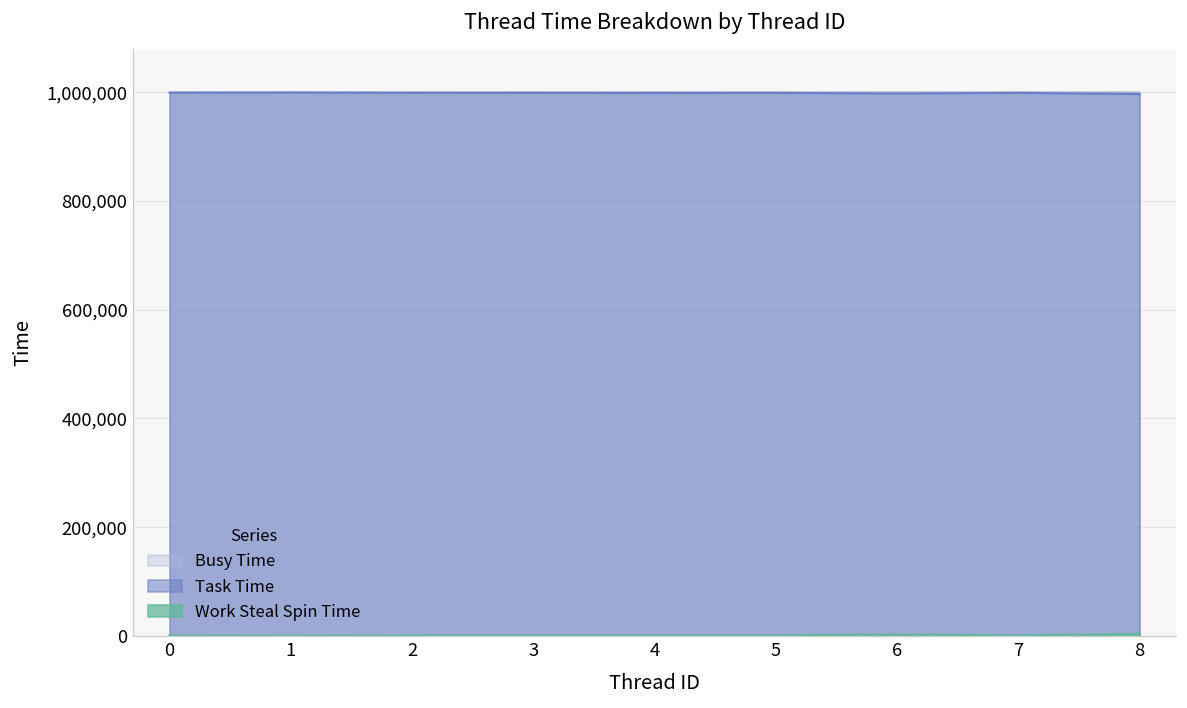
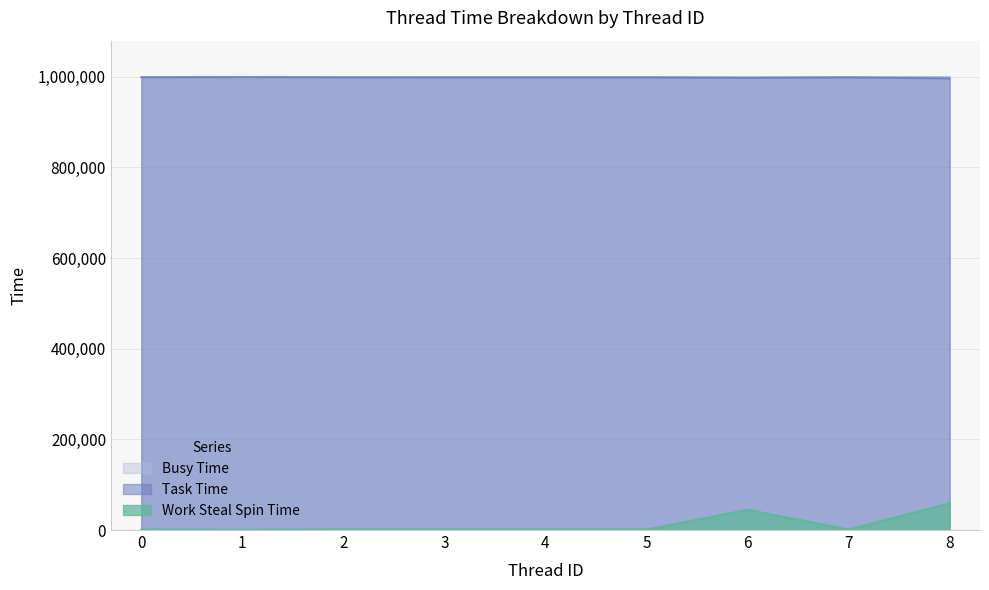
Work Steal Spin Time, 6: 0 -> 40,000
Work Steal Spin Time, 8: 0 -> 60,000
